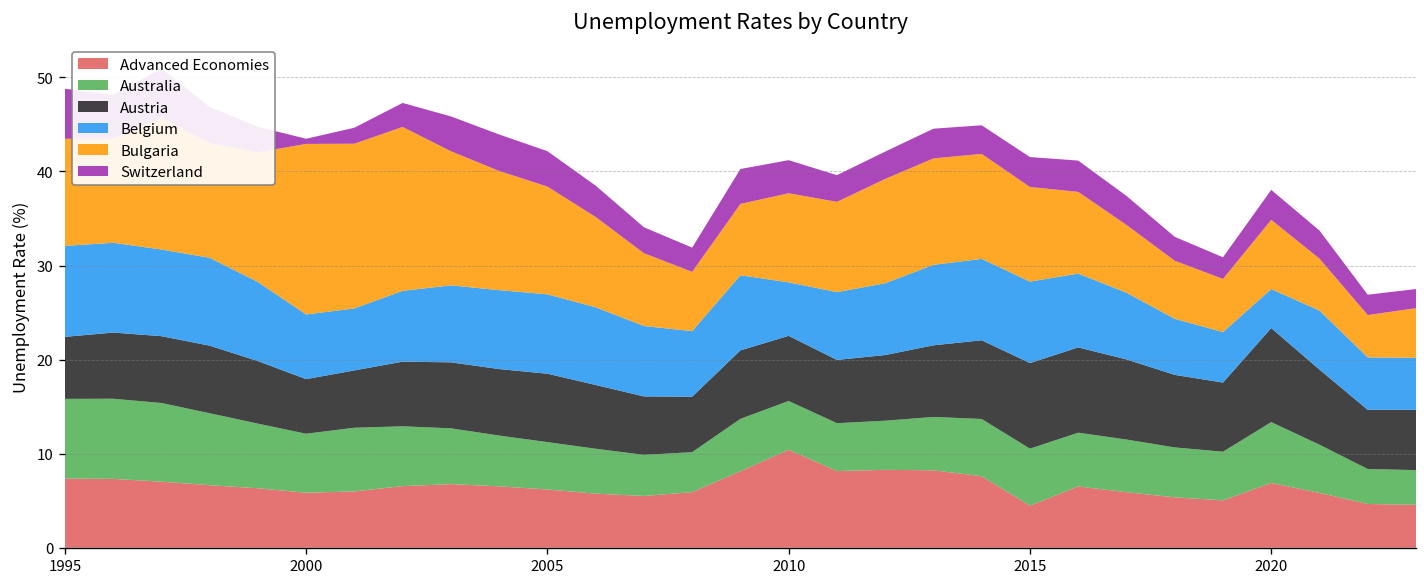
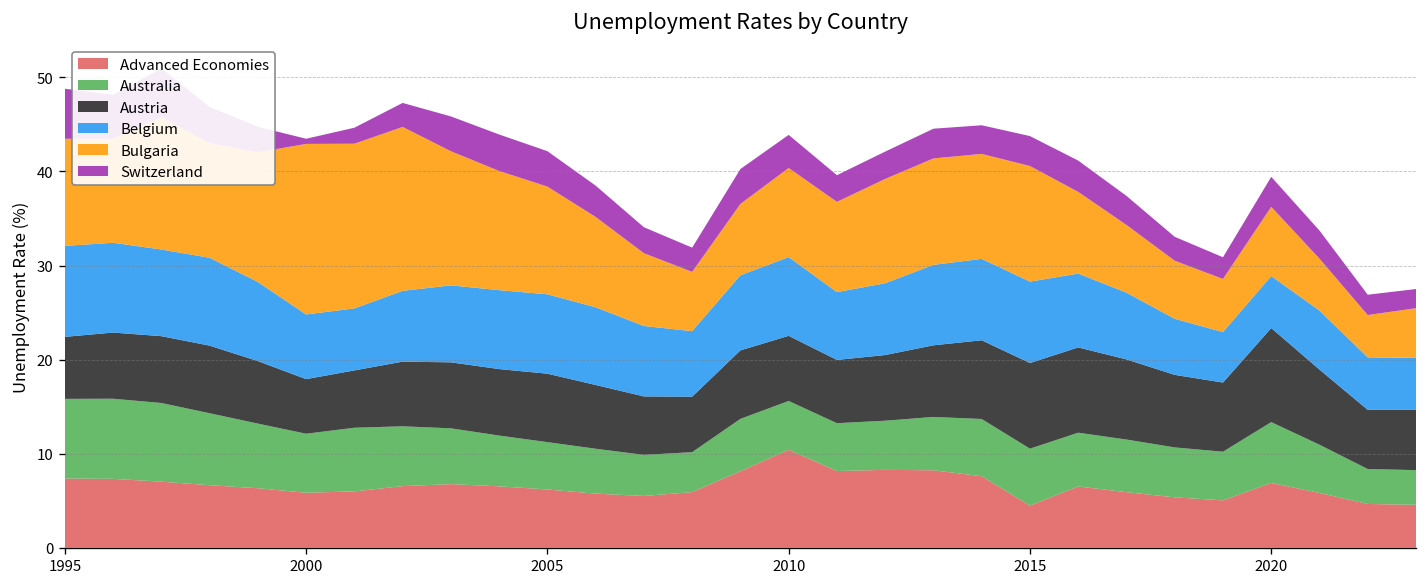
Belgium, 2010: 6 -> 8
Bulgaria, 2015: 10 -> 12
Belgium, 2020: 4 -> 6
